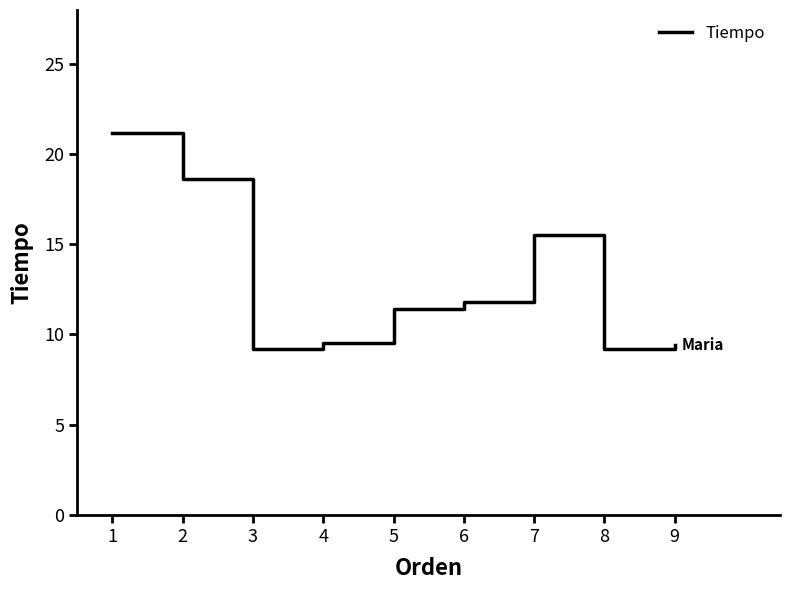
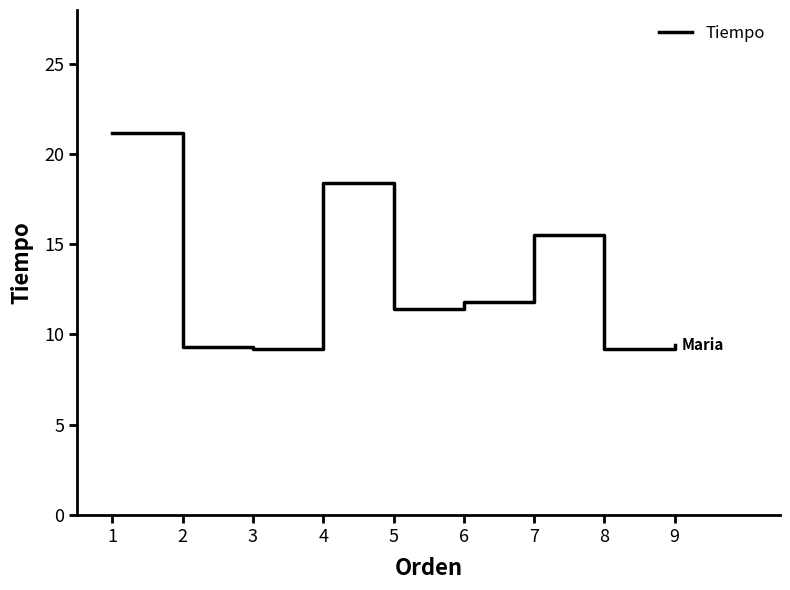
2: 18.6 -> 9.3
4: 9.5 -> 18.4
